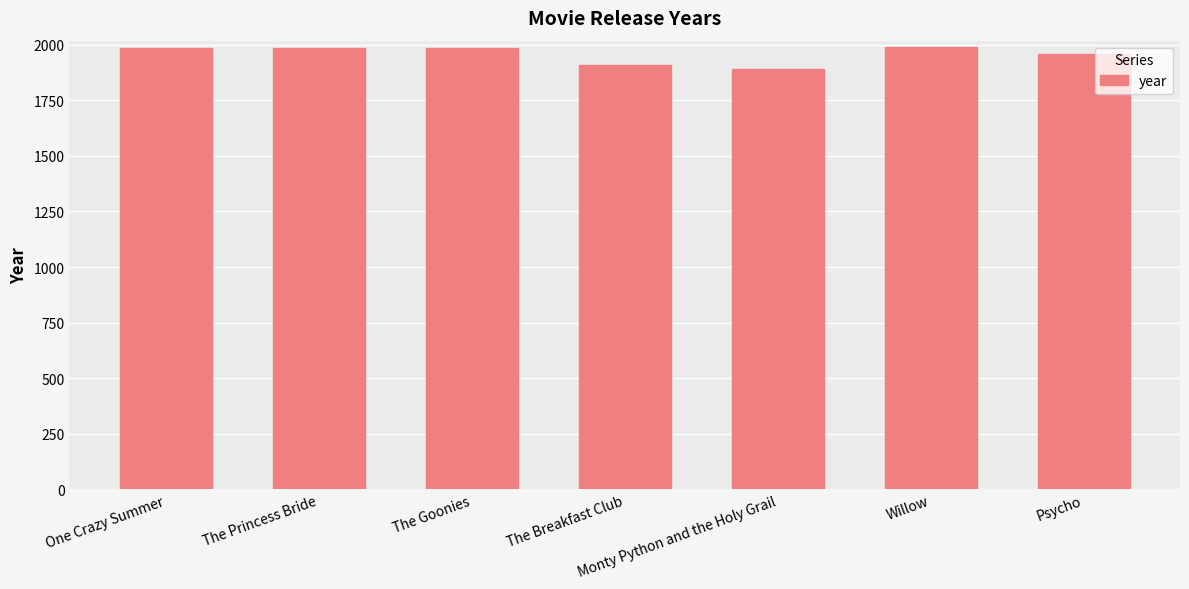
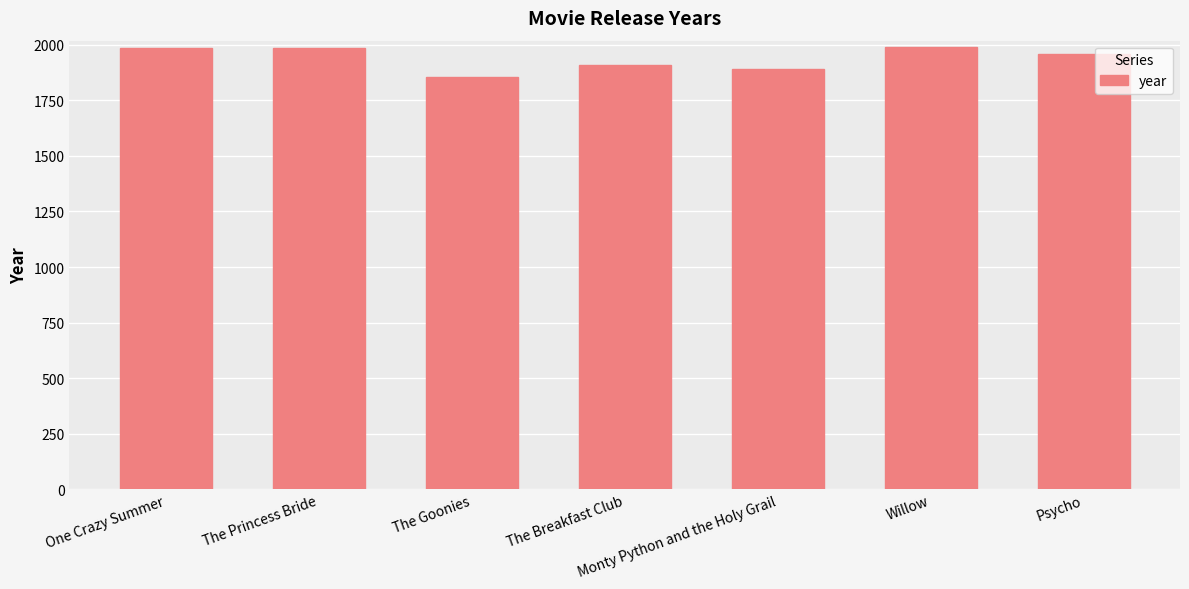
The Goonies: 1990 -> 1850
